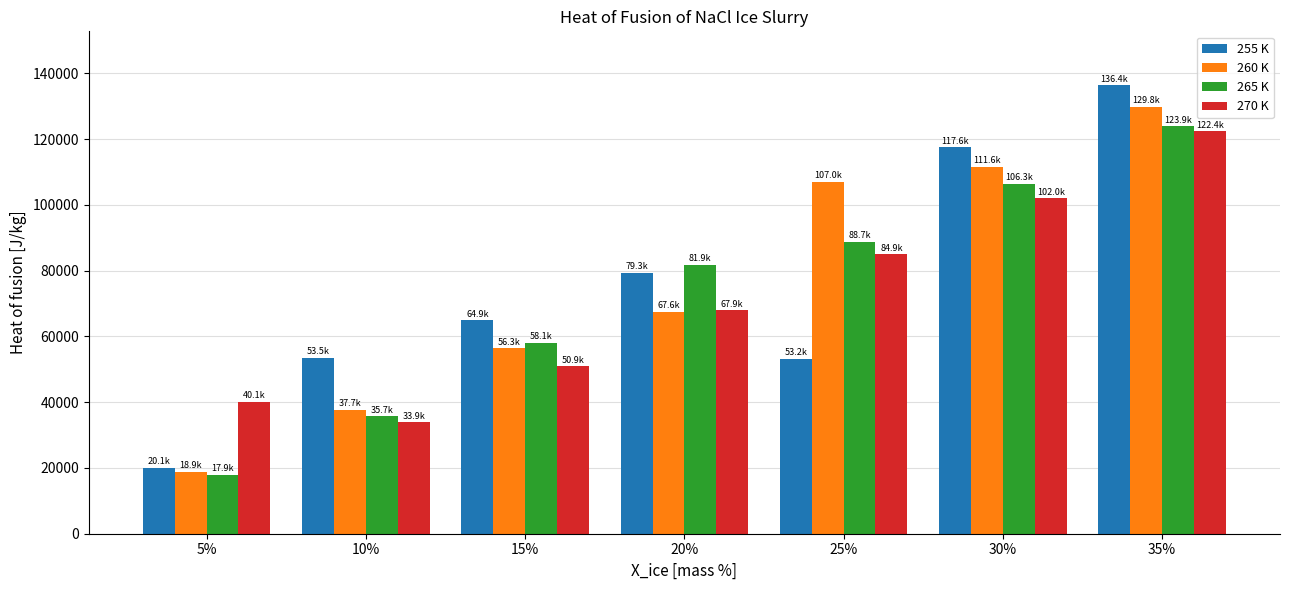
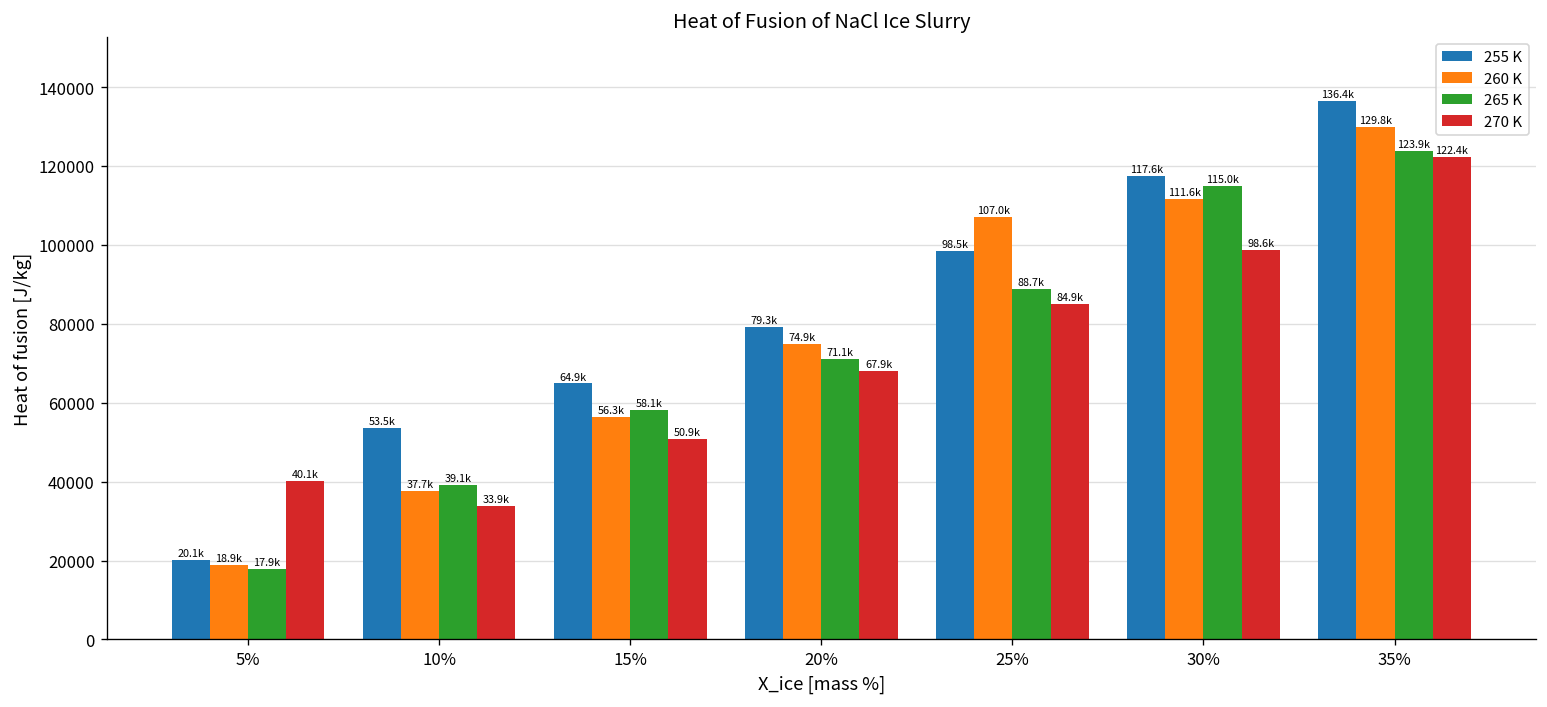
265 K, 10%: 35.7k -> 39.1k
260 K, 20%: 67.6k -> 74.9k
265 K, 20%: 81.9k -> 71.1k
255 K, 25%: 53.2k -> 98.5k
265 K, 30%: 106.3k -> 115.0k
270 K, 30%: 102.0k -> 98.6k
